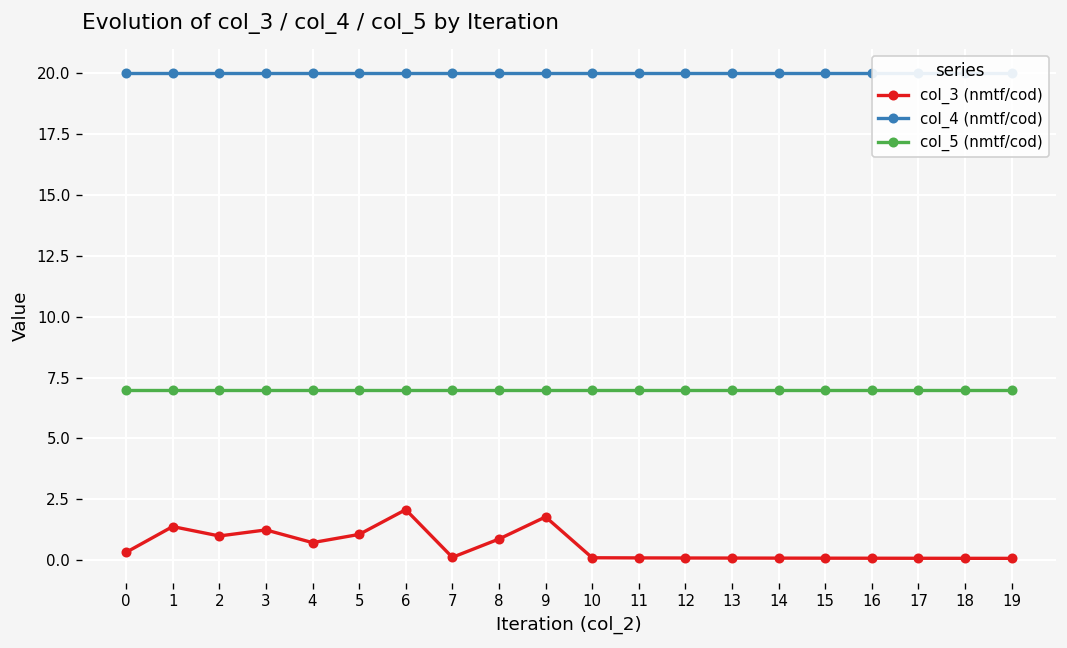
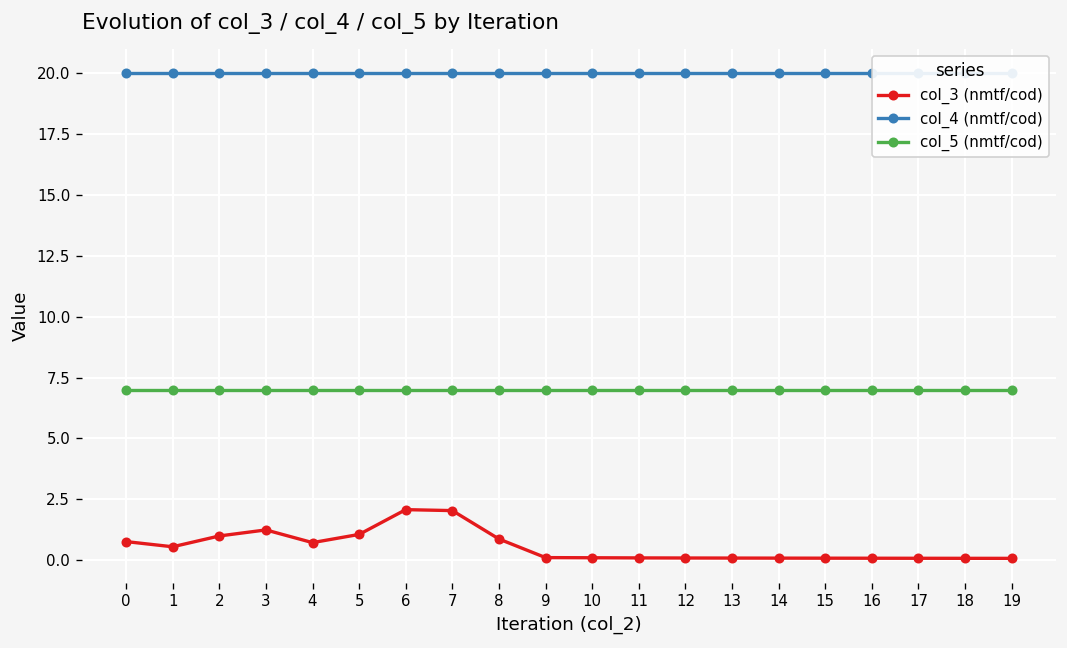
col_3 (nmtf/cod), 0: 0.3 -> 0.8
col_3 (nmtf/cod), 1: 1.4 -> 0.6
col_3 (nmtf/cod), 7: 0.1 -> 2.0
col_3 (nmtf/cod), 9: 1.8 -> 0.1
